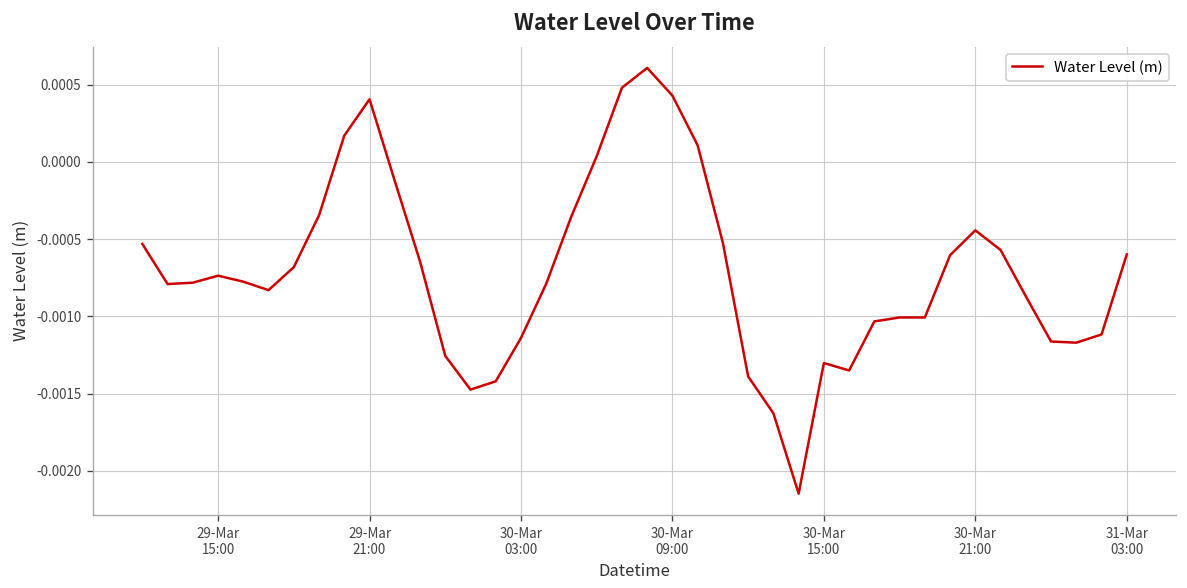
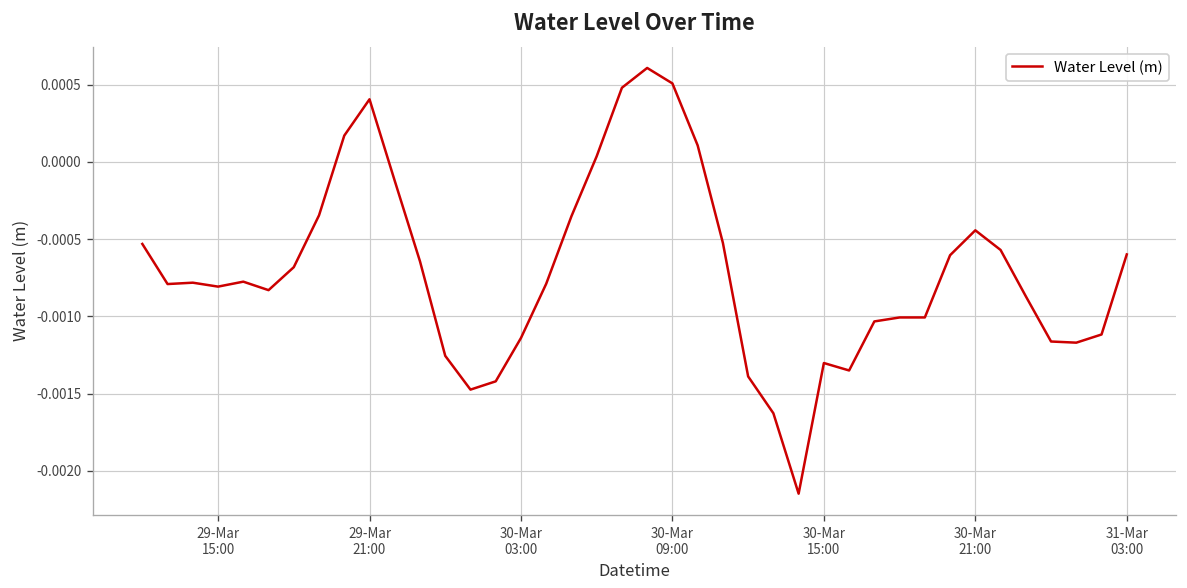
29-Mar 15:00: -0.00074 -> -0.00081
30-Mar 09:00: 0.00043 -> 0.00051
